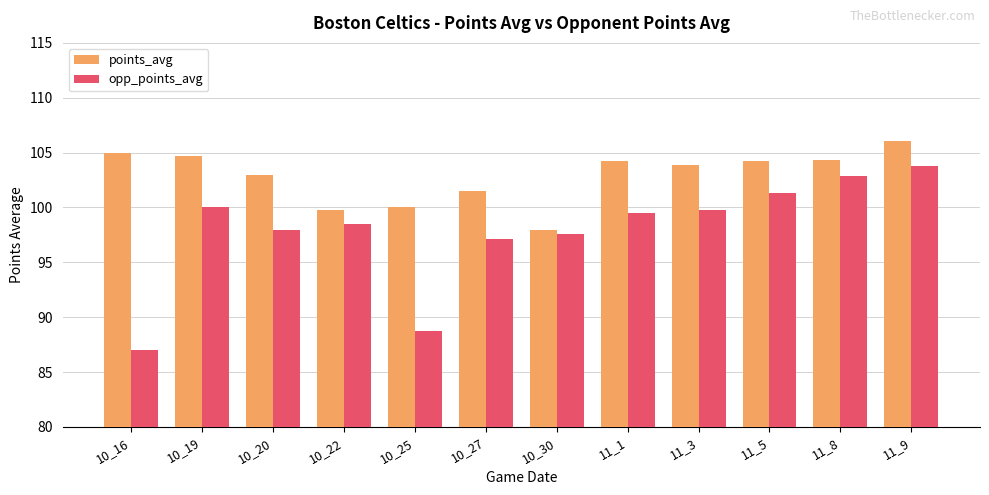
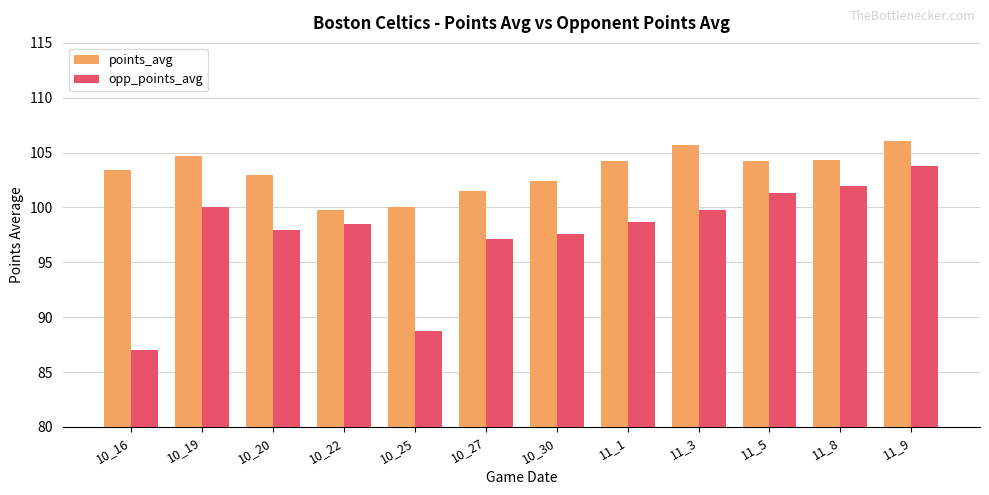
points_avg, 10_16: 105.0 -> 103.4
points_avg, 10_30: 97.9 -> 102.4
opp_points_avg, 11_1: 99.5 -> 98.7
points_avg, 11_3: 103.9 -> 105.7
opp_points_avg, 11_8: 102.9 -> 102.0
